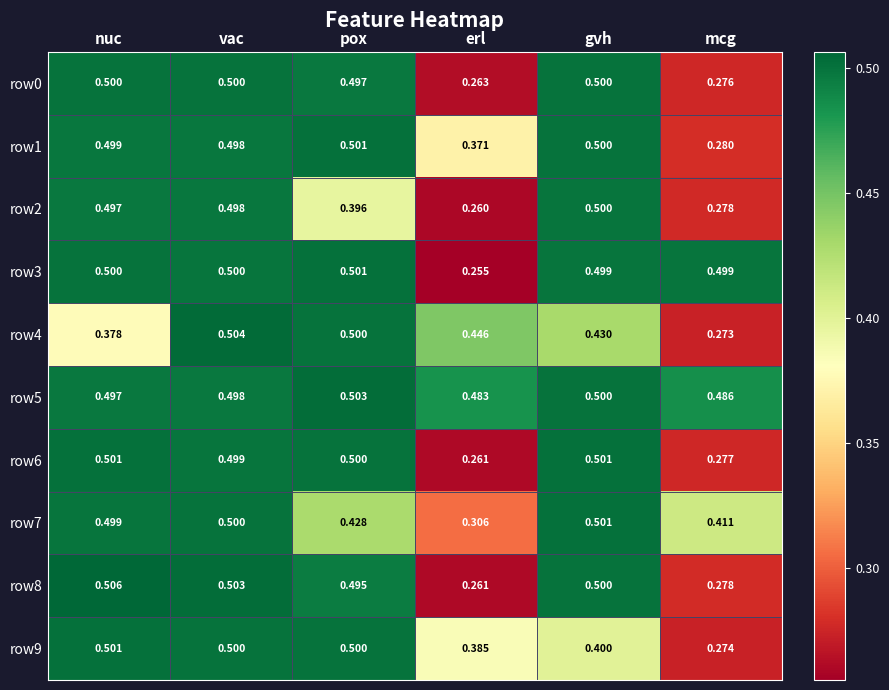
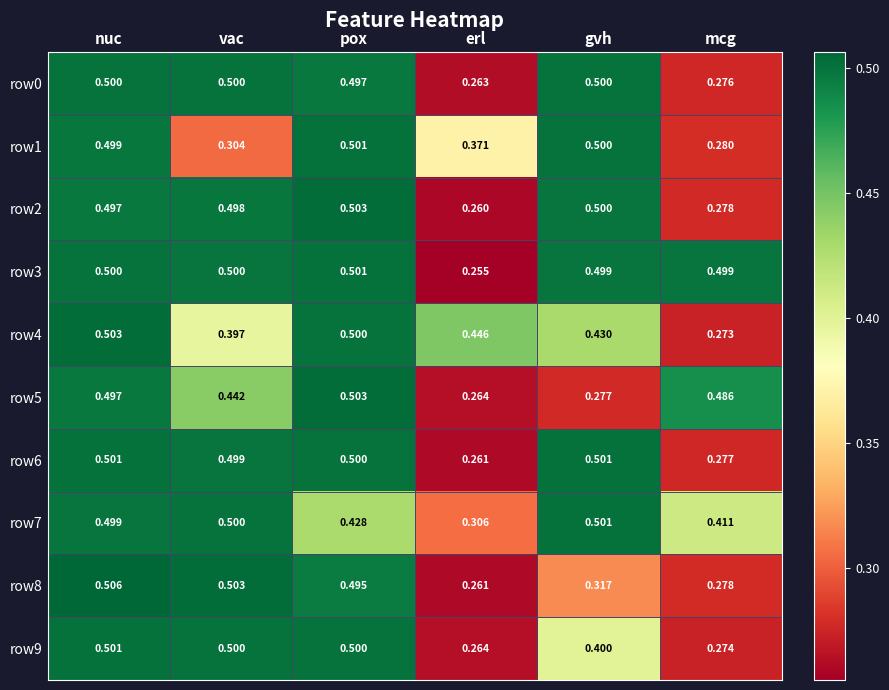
row1, vac: 0.498 -> 0.304
row2, pox: 0.396 -> 0.503
row4, nuc: 0.378 -> 0.503
row4, vac: 0.504 -> 0.397
row5, vac: 0.498 -> 0.442
row5, erl: 0.483 -> 0.264
row5, gvh: 0.500 -> 0.277
row8, gvh: 0.500 -> 0.317
row9, erl: 0.385 -> 0.264
